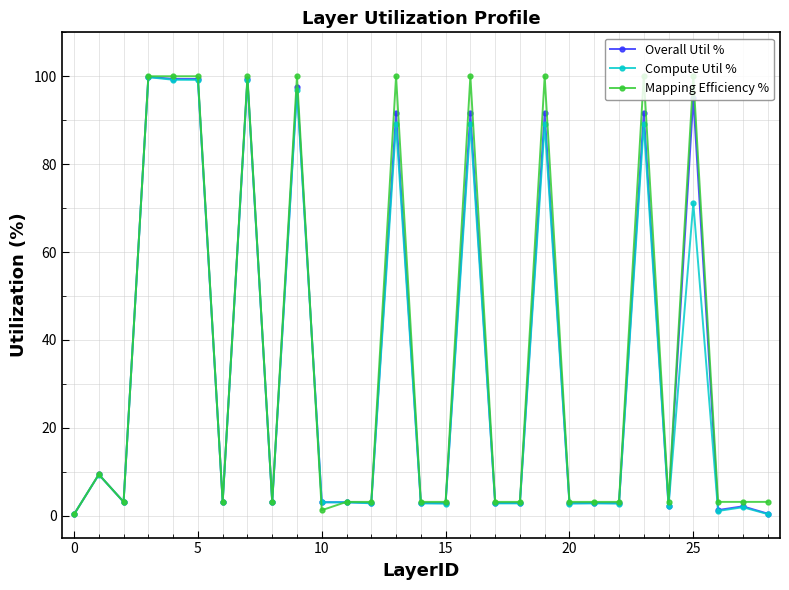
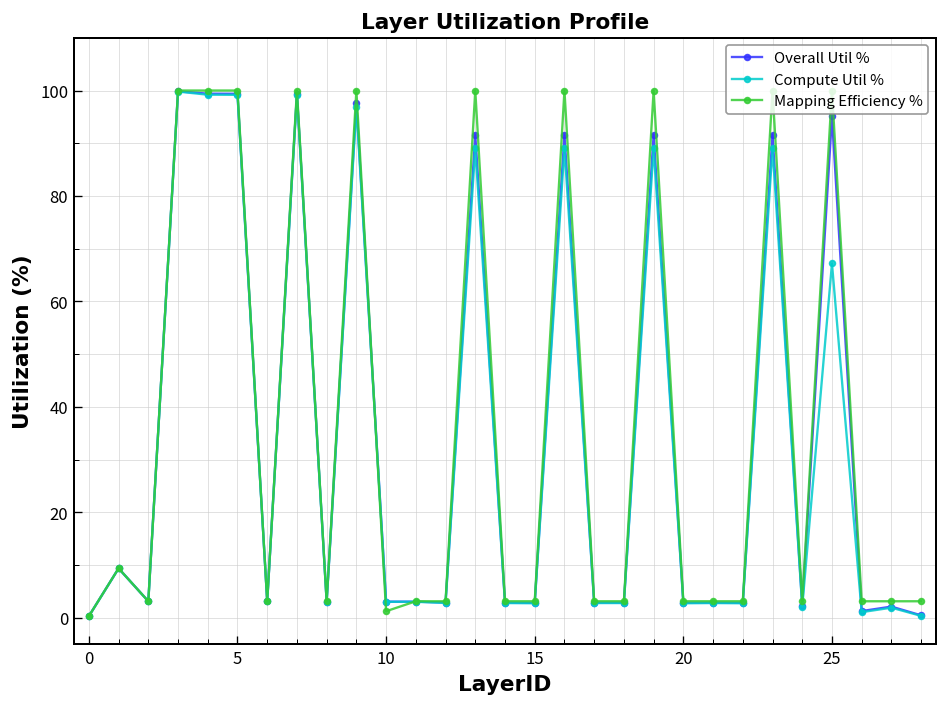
Compute Util %, 25: 71 -> 67
